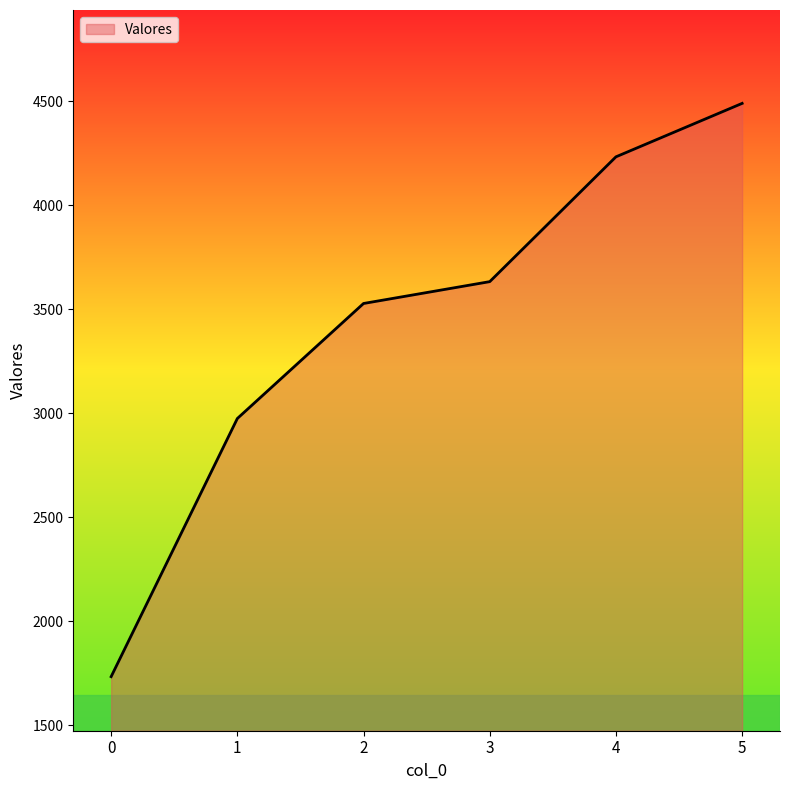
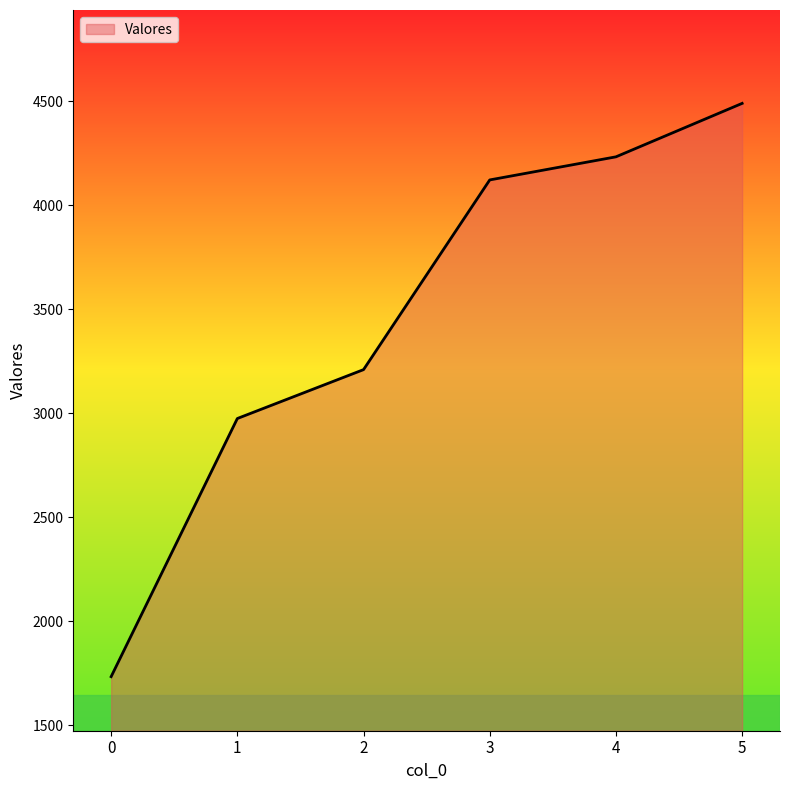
2: 3530 -> 3210
3: 3630 -> 4120
